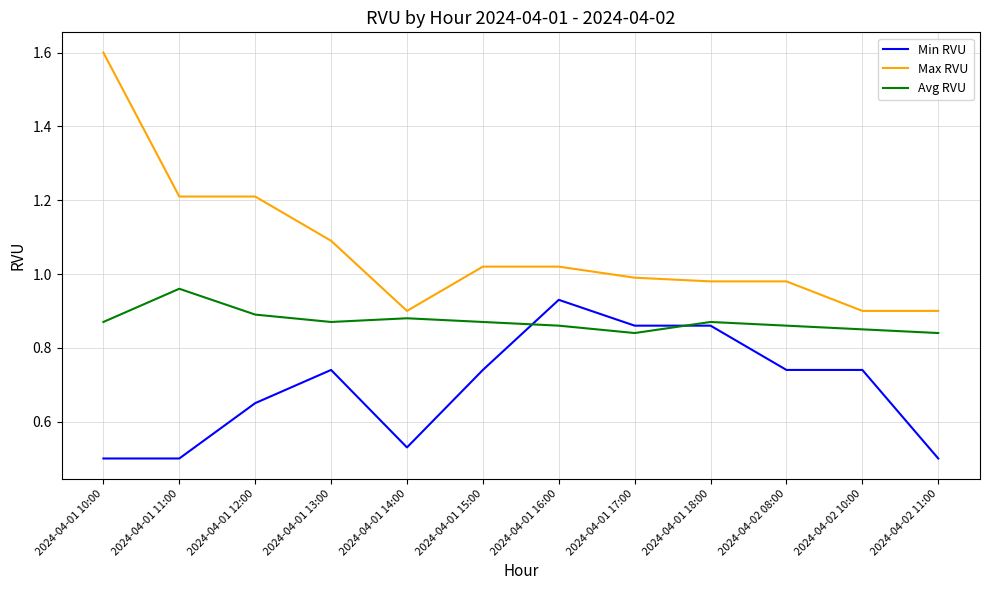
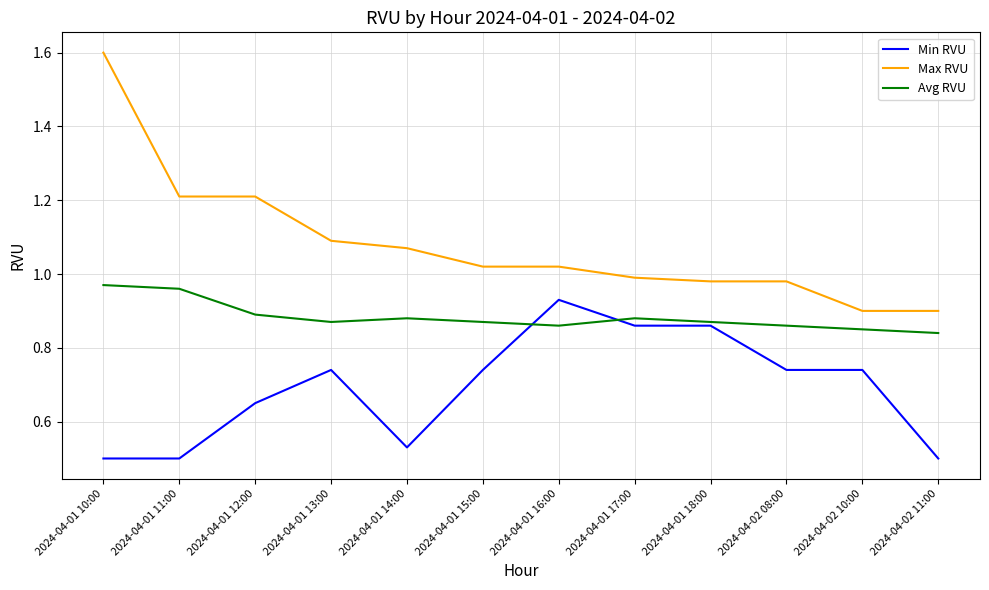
Avg RVU, 2024-04-01 10:00: 0.87 -> 0.97
Max RVU, 2024-04-01 14:00: 0.90 -> 1.07
Avg RVU, 2024-04-01 17:00: 0.84 -> 0.88
